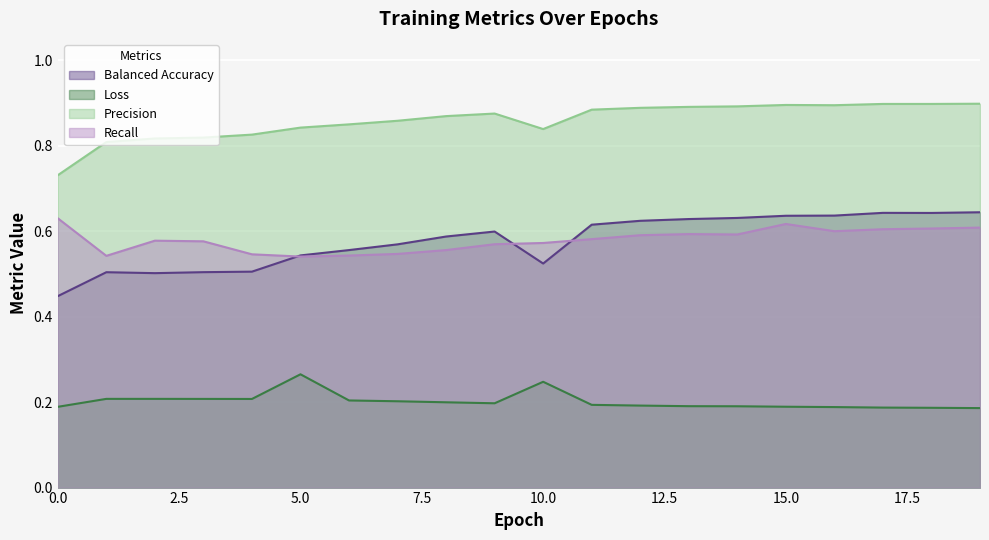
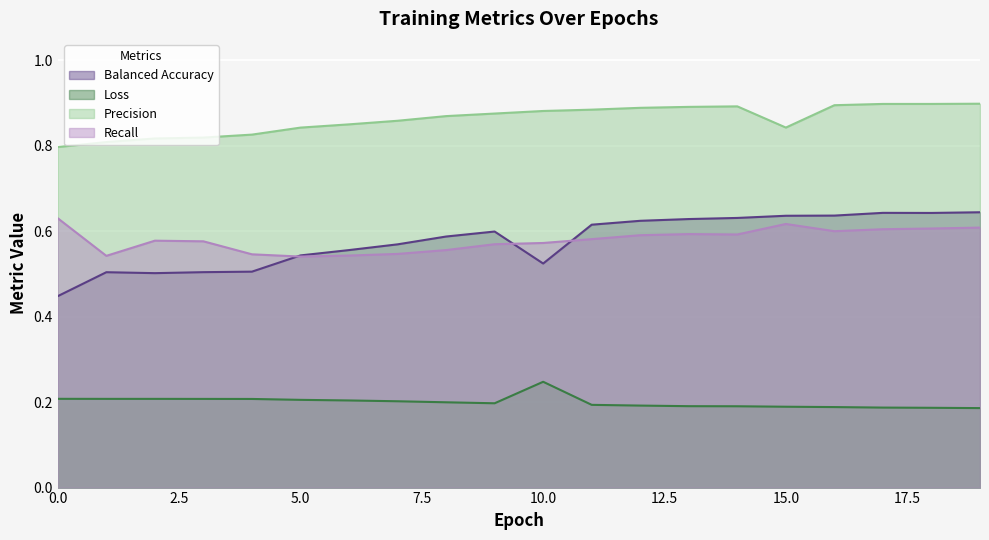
Loss, 0.0: 0.19 -> 0.21
Precision, 0.0: 0.73 -> 0.80
Loss, 5.0: 0.27 -> 0.21
Precision, 10.0: 0.84 -> 0.88
Precision, 15.0: 0.90 -> 0.84
